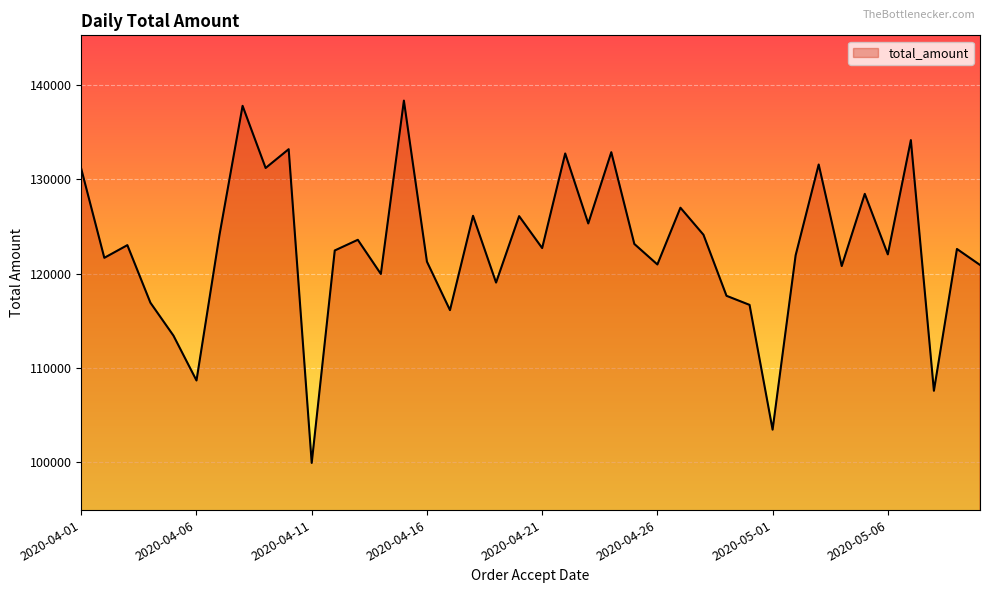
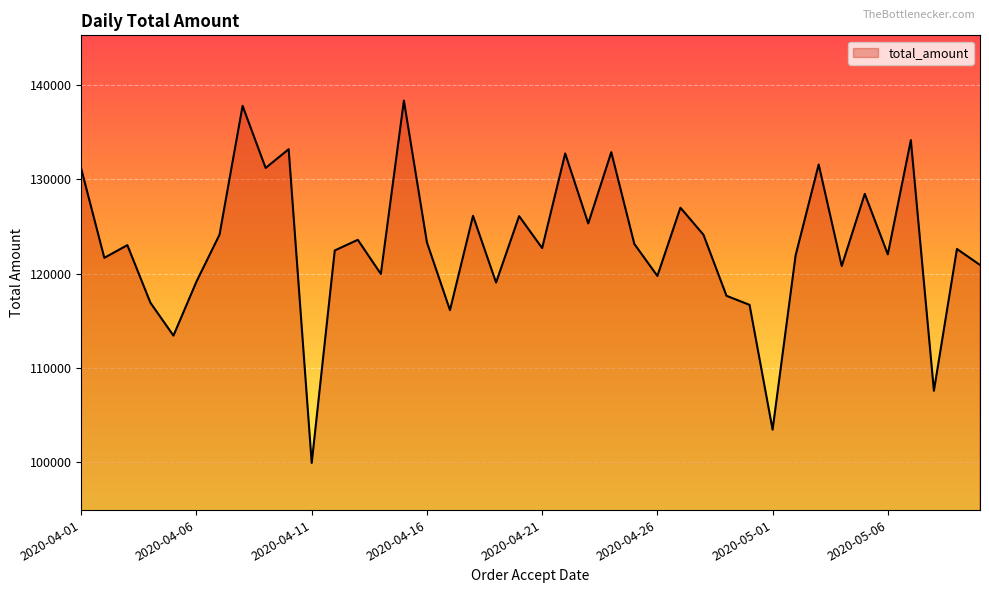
2020-04-06: 109000 -> 119000
2020-04-16: 121000 -> 123000
2020-04-26: 121000 -> 120000
